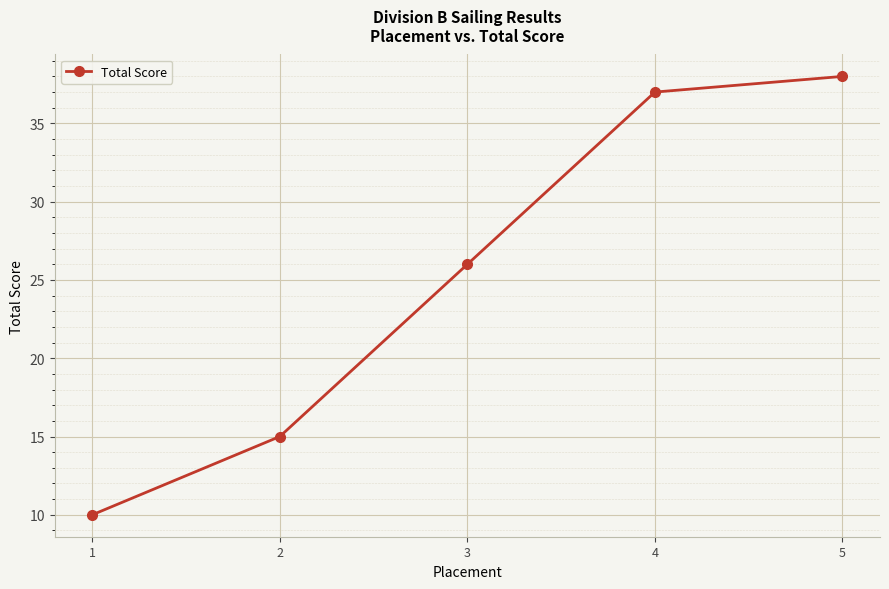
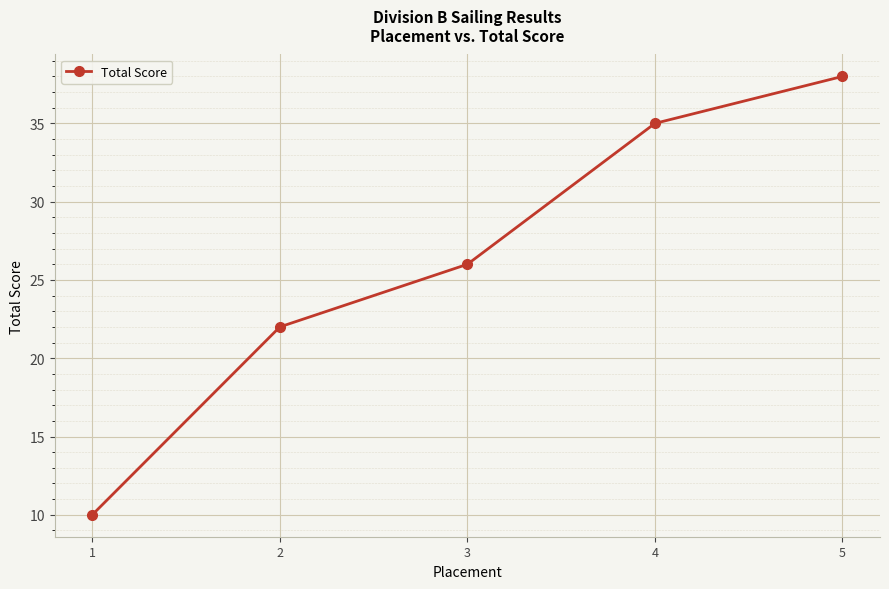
2: 15 -> 22
4: 37 -> 35
